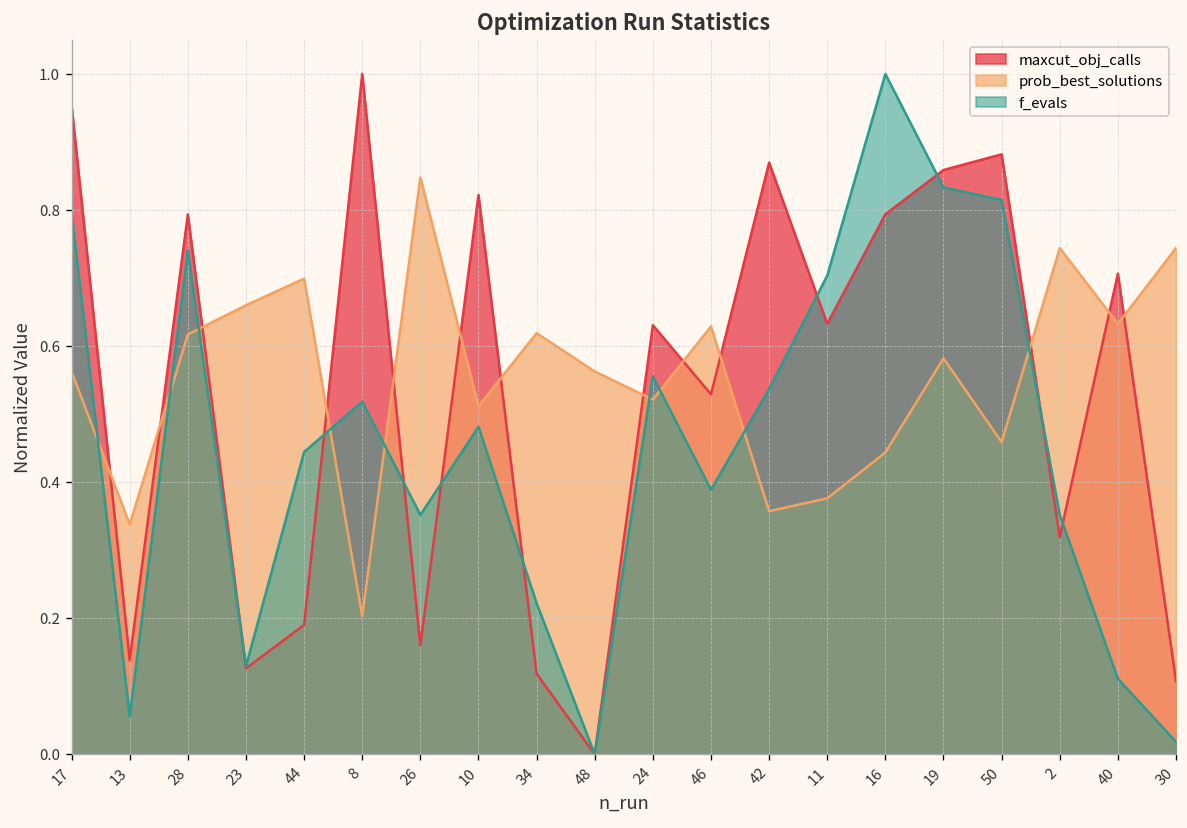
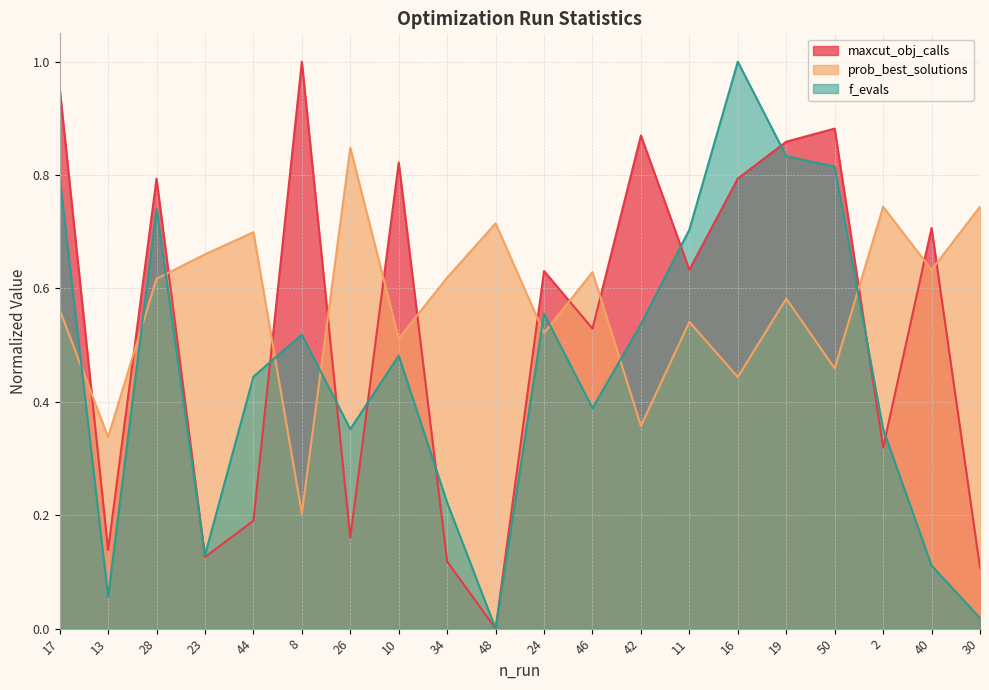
prob_best_solutions, 48: 0.56 -> 0.71
prob_best_solutions, 11: 0.38 -> 0.54
